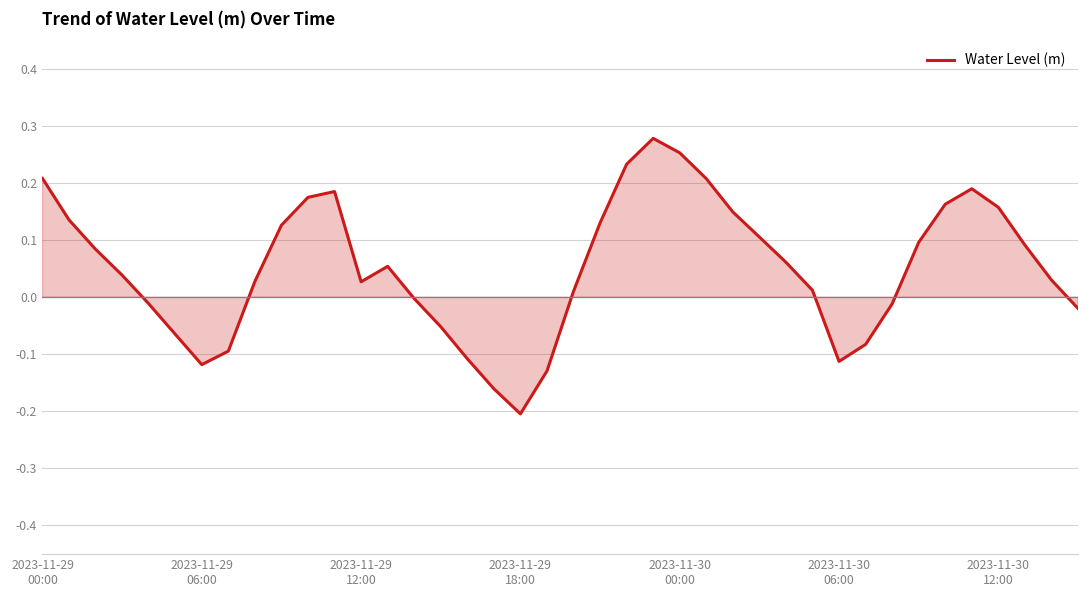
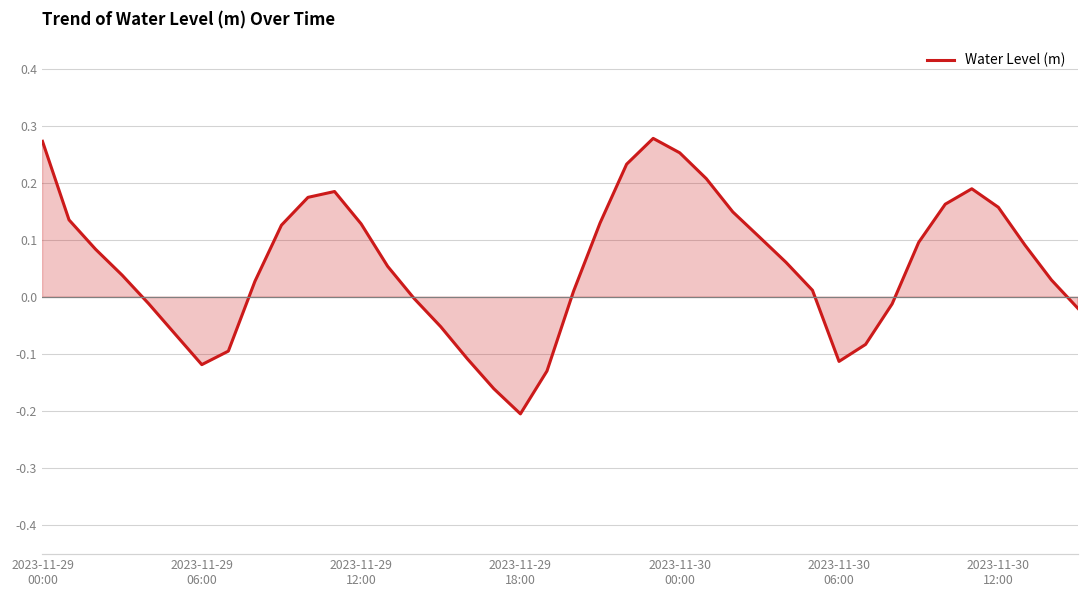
2023-11-29 00:00: 0.21 -> 0.27
2023-11-29 12:00: 0.03 -> 0.13
